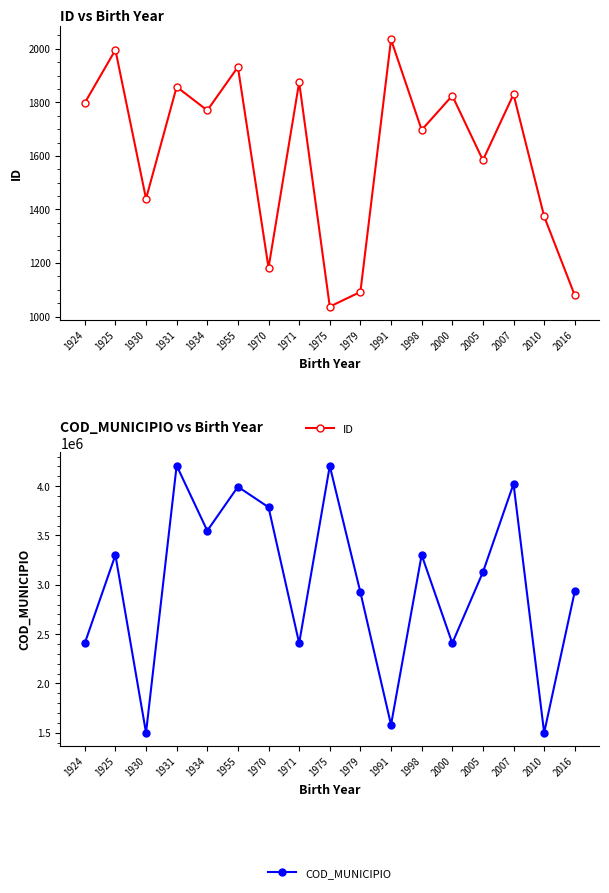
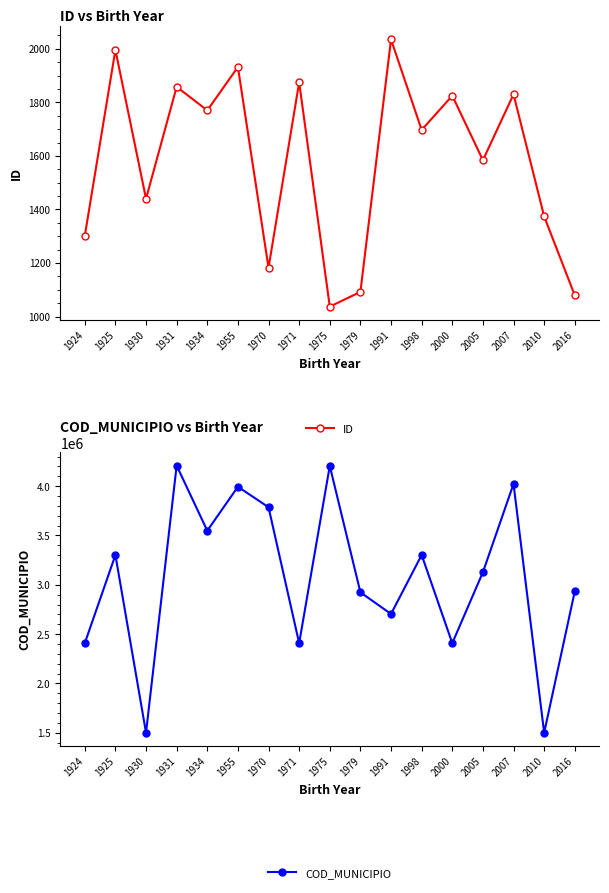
ID vs Birth Year, 1924: 1800 -> 1300
COD_MUNICIPIO vs Birth Year, 1991: 1600000 -> 2700000
